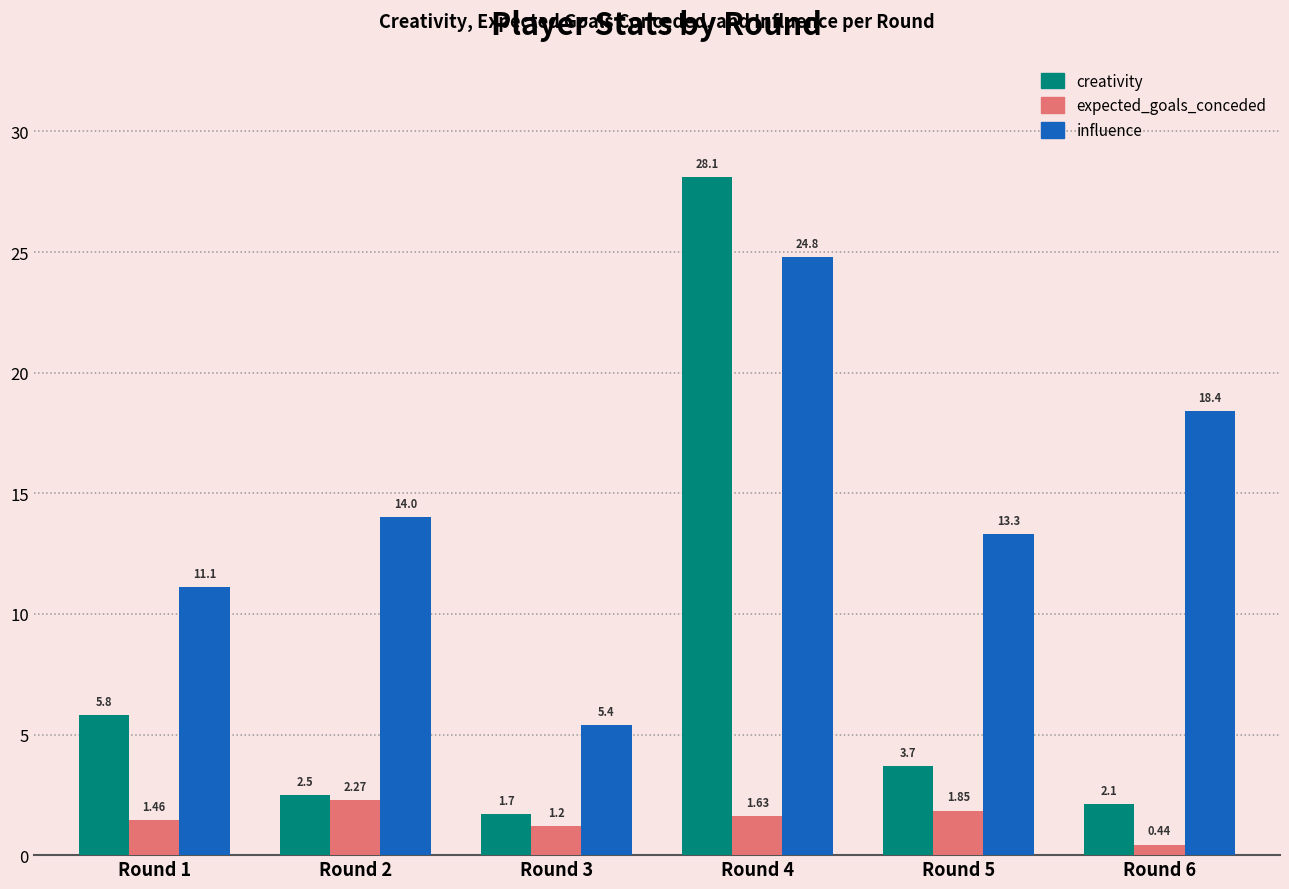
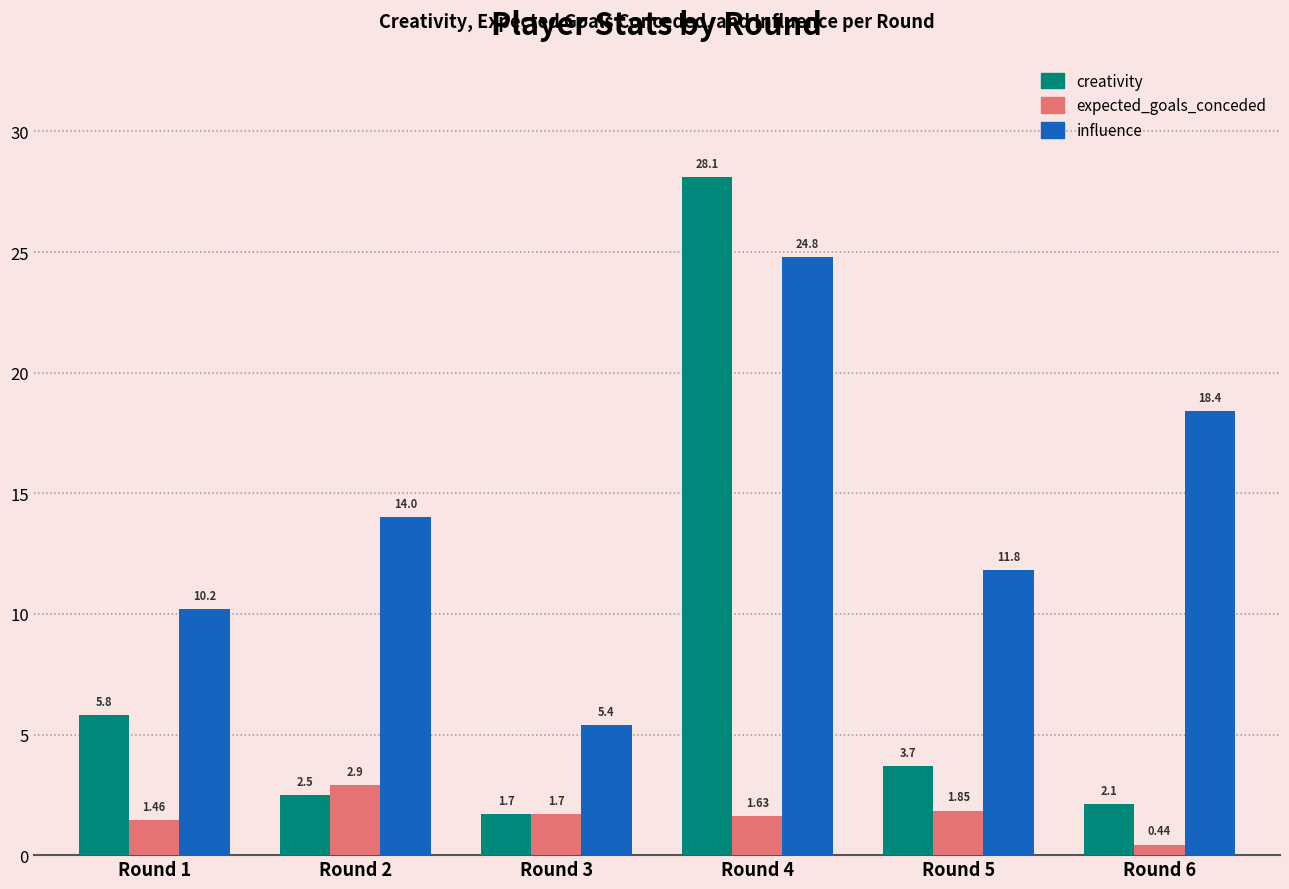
influence, Round 1: 11.1 -> 10.2
expected_goals_conceded, Round 2: 2.27 -> 2.9
expected_goals_conceded, Round 3: 1.2 -> 1.7
influence, Round 5: 13.3 -> 11.8
